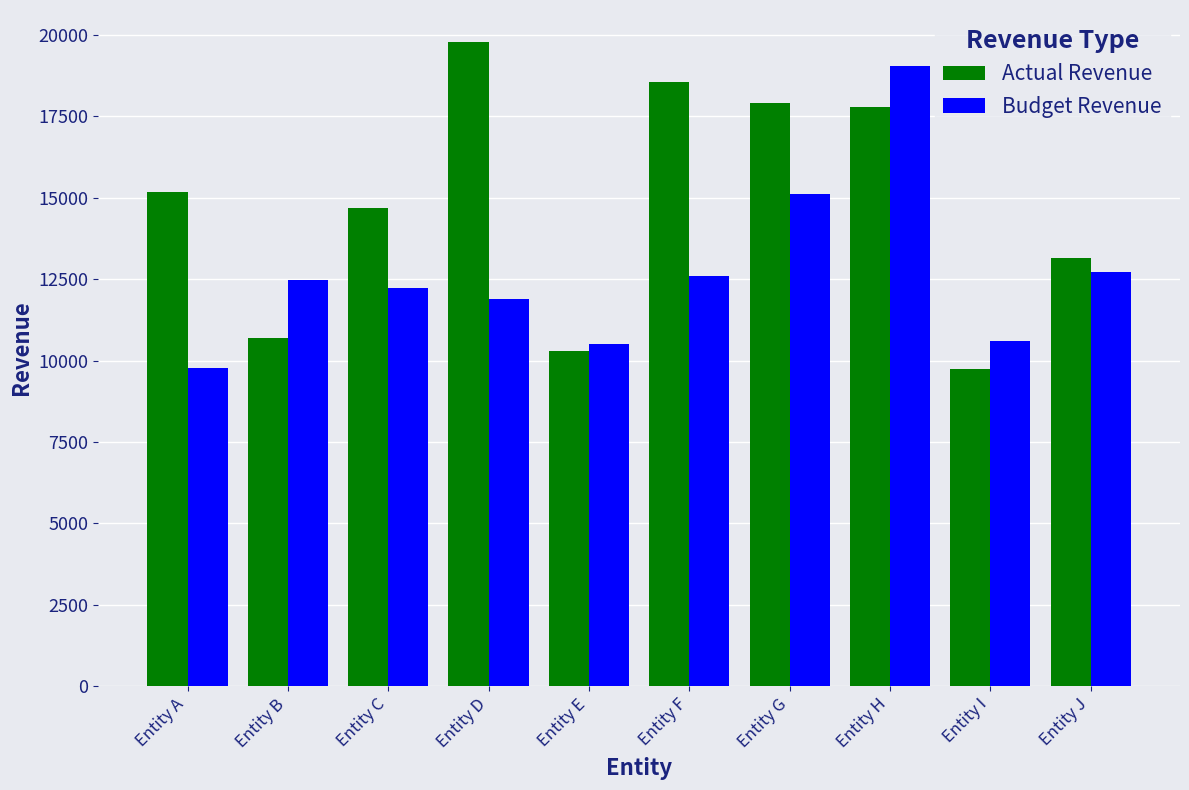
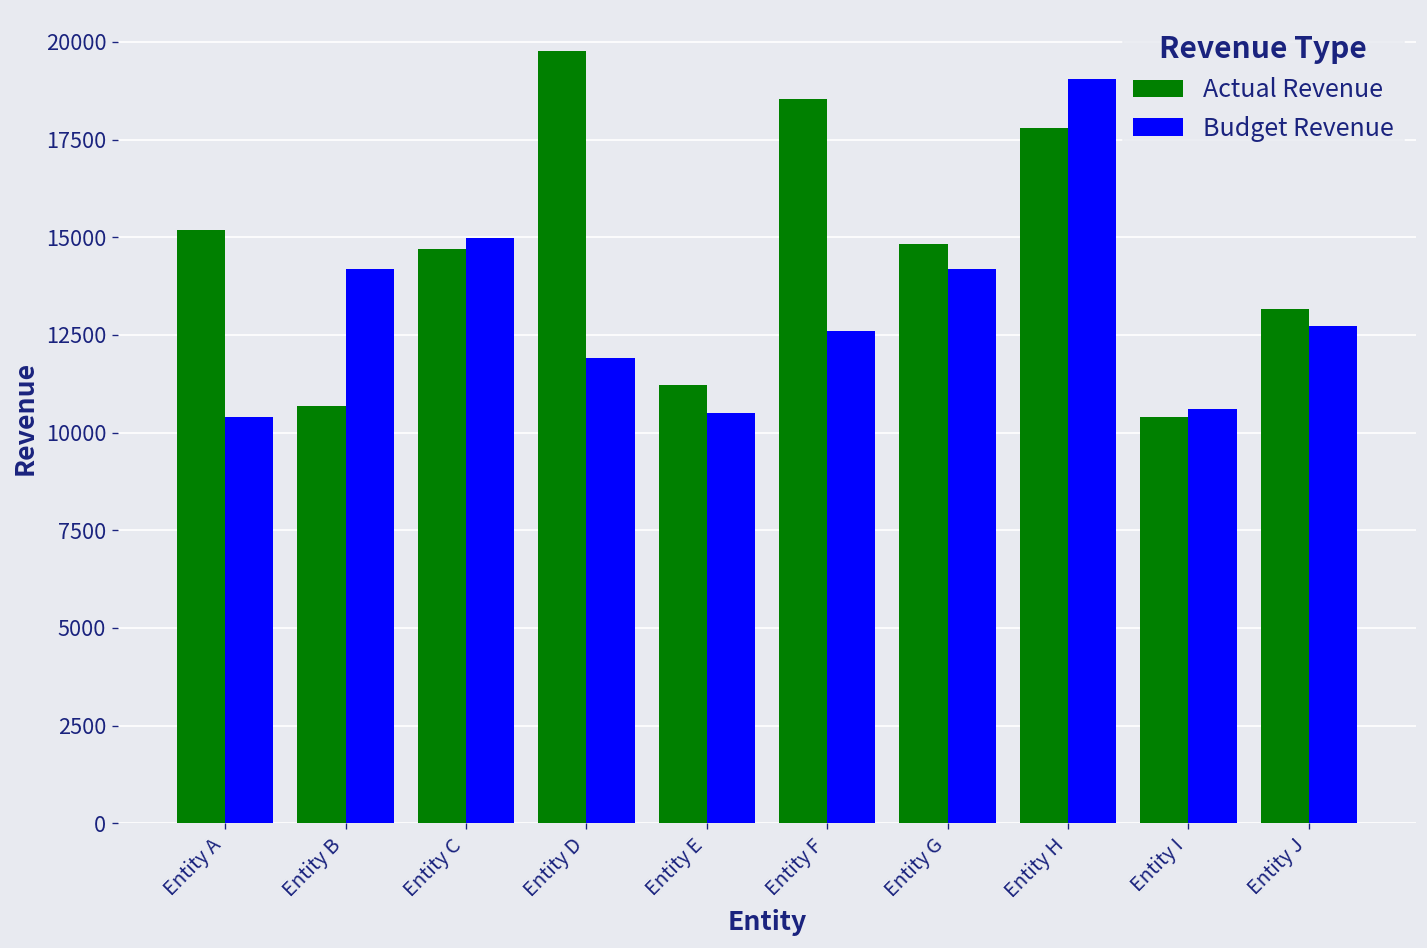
Budget Revenue, Entity A: 9800 -> 10400
Budget Revenue, Entity B: 12500 -> 14200
Budget Revenue, Entity C: 12200 -> 15000
Actual Revenue, Entity E: 10300 -> 11200
Actual Revenue, Entity G: 17900 -> 14800
Budget Revenue, Entity G: 15100 -> 14200
Actual Revenue, Entity I: 9700 -> 10400
